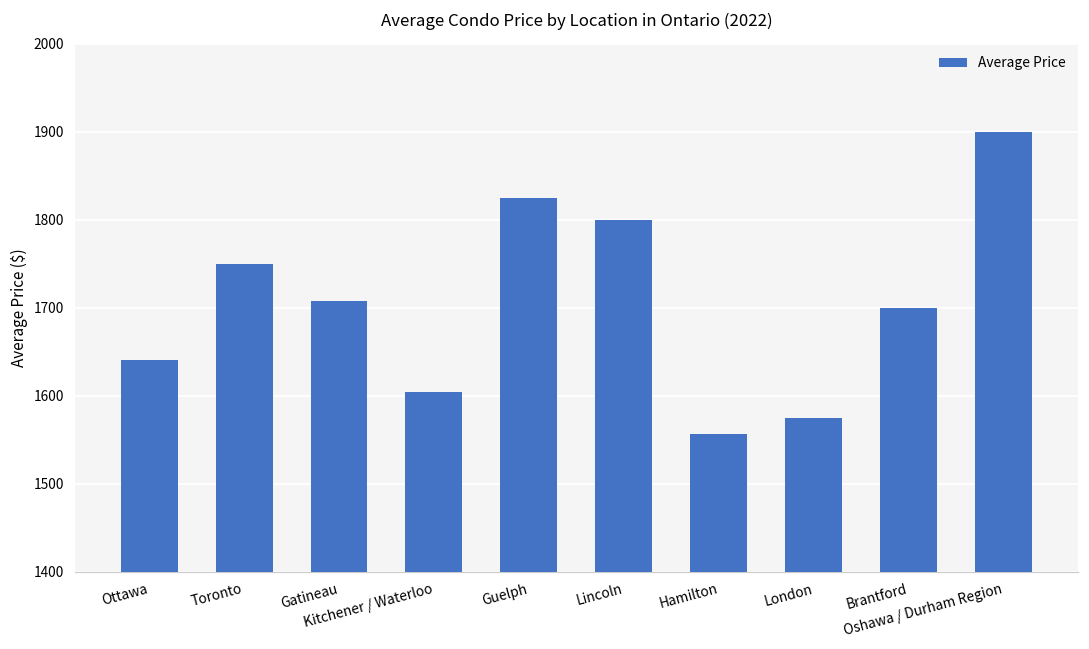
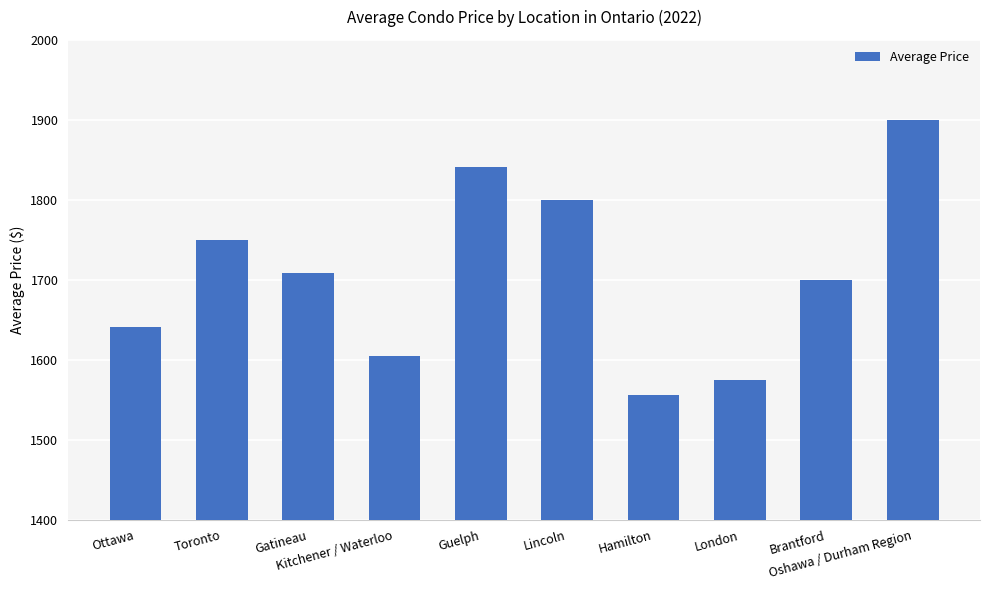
Guelph: 1830 -> 1840
